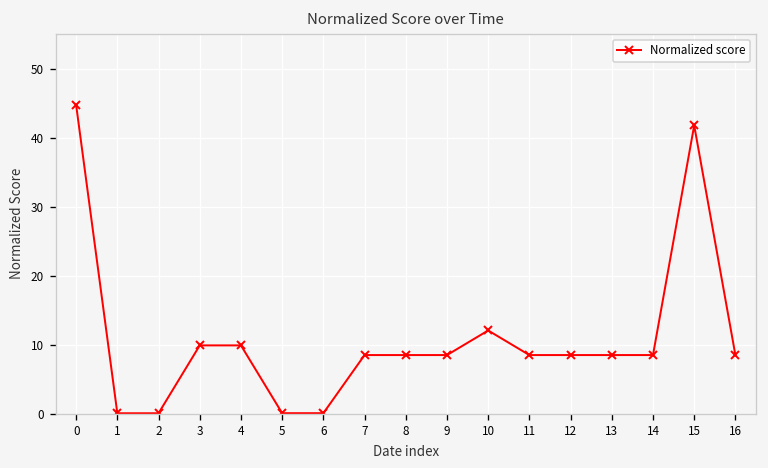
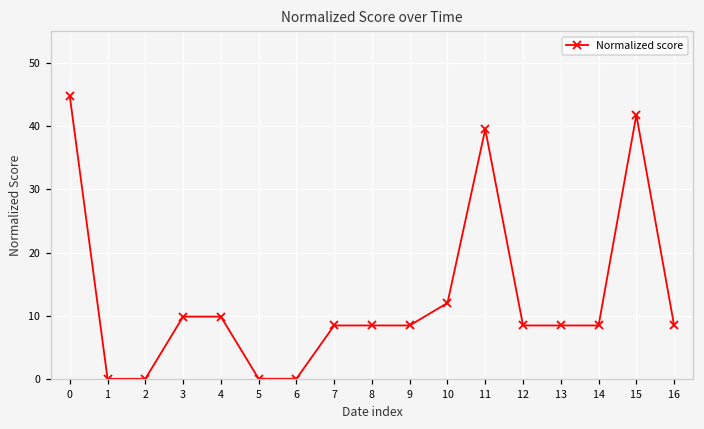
11: 8 -> 40
